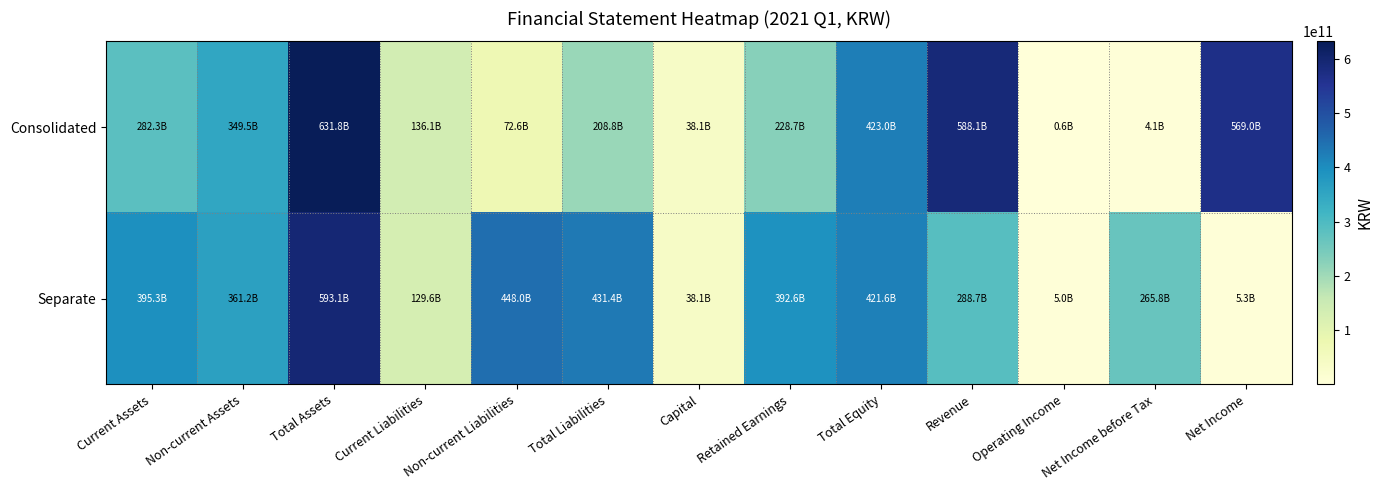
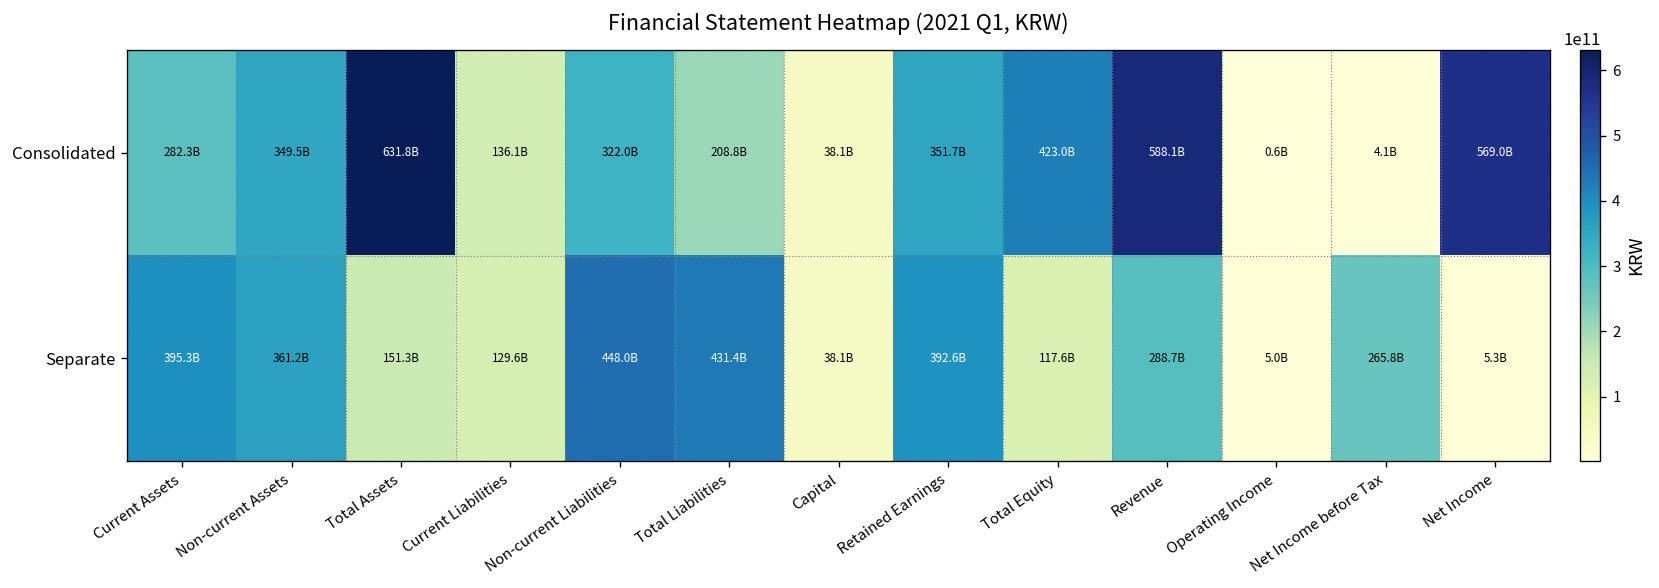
Consolidated, Non-current Liabilities: 72.6B -> 322.0B
Consolidated, Retained Earnings: 228.7B -> 351.7B
Separate, Total Assets: 593.1B -> 151.3B
Separate, Total Equity: 421.6B -> 117.6B
